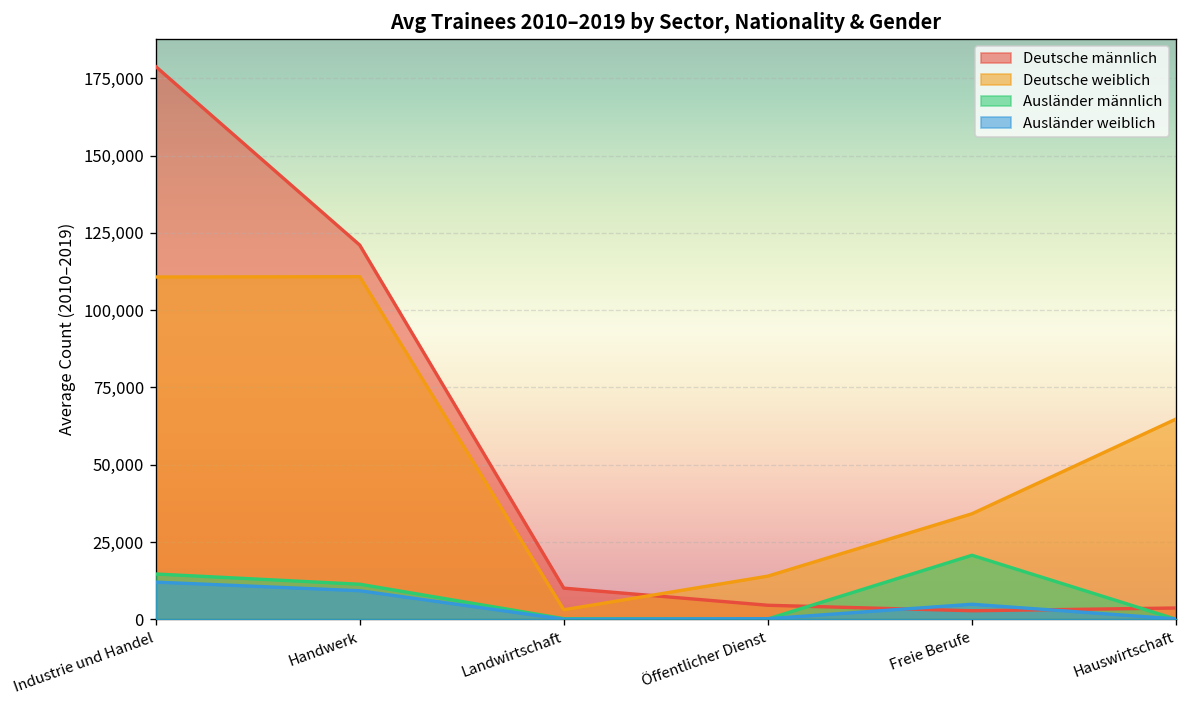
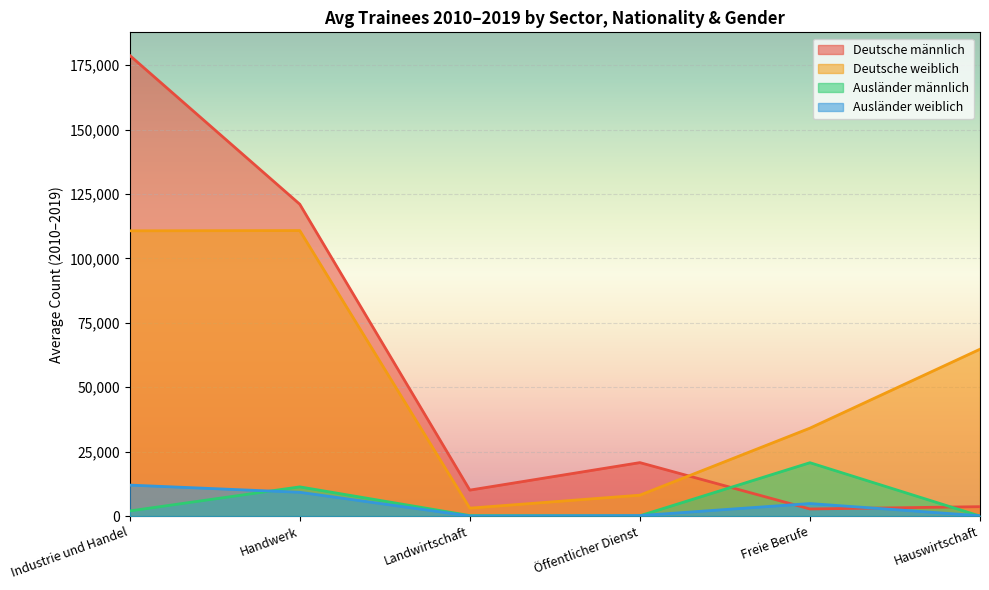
Ausländer männlich, Industrie und Handel: 15,000 -> 2,000
Deutsche männlich, Öffentlicher Dienst: 5,000 -> 21,000
Deutsche weiblich, Öffentlicher Dienst: 14,000 -> 8,000
